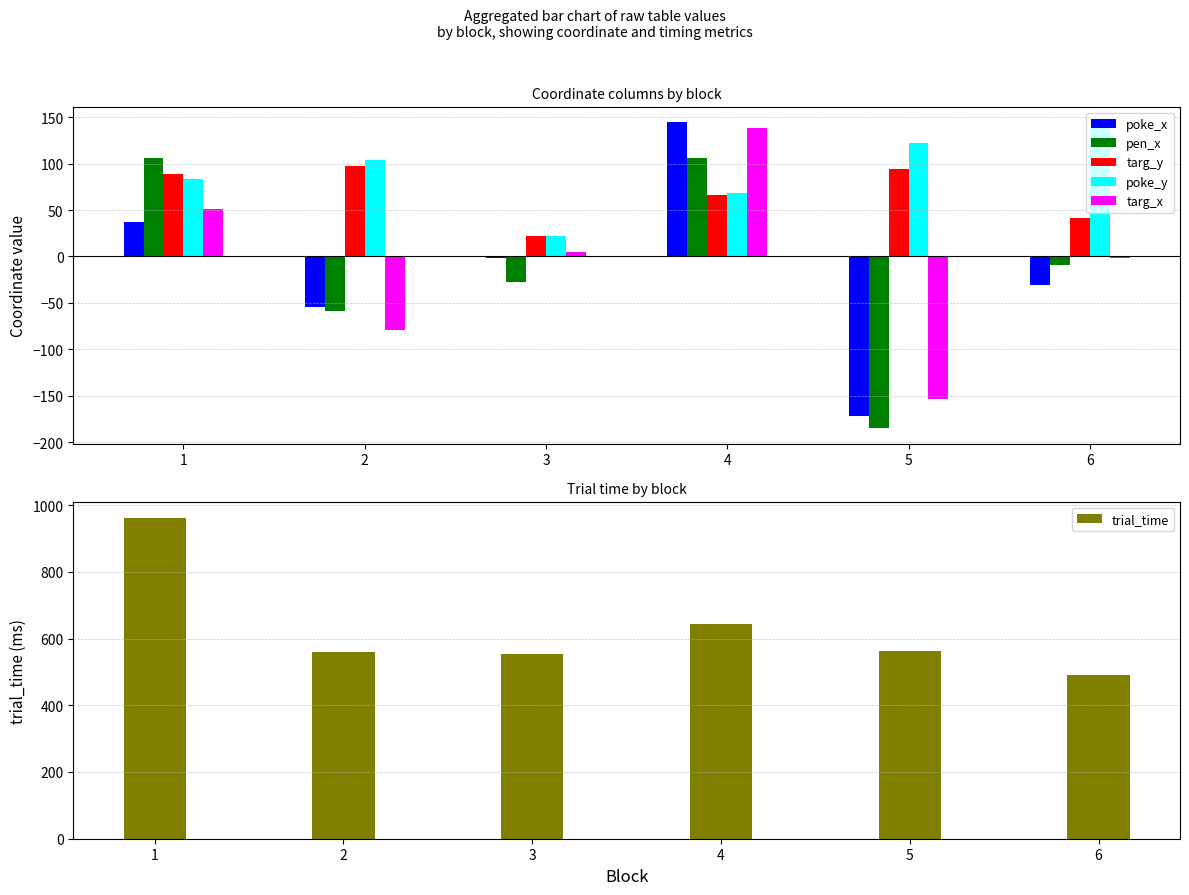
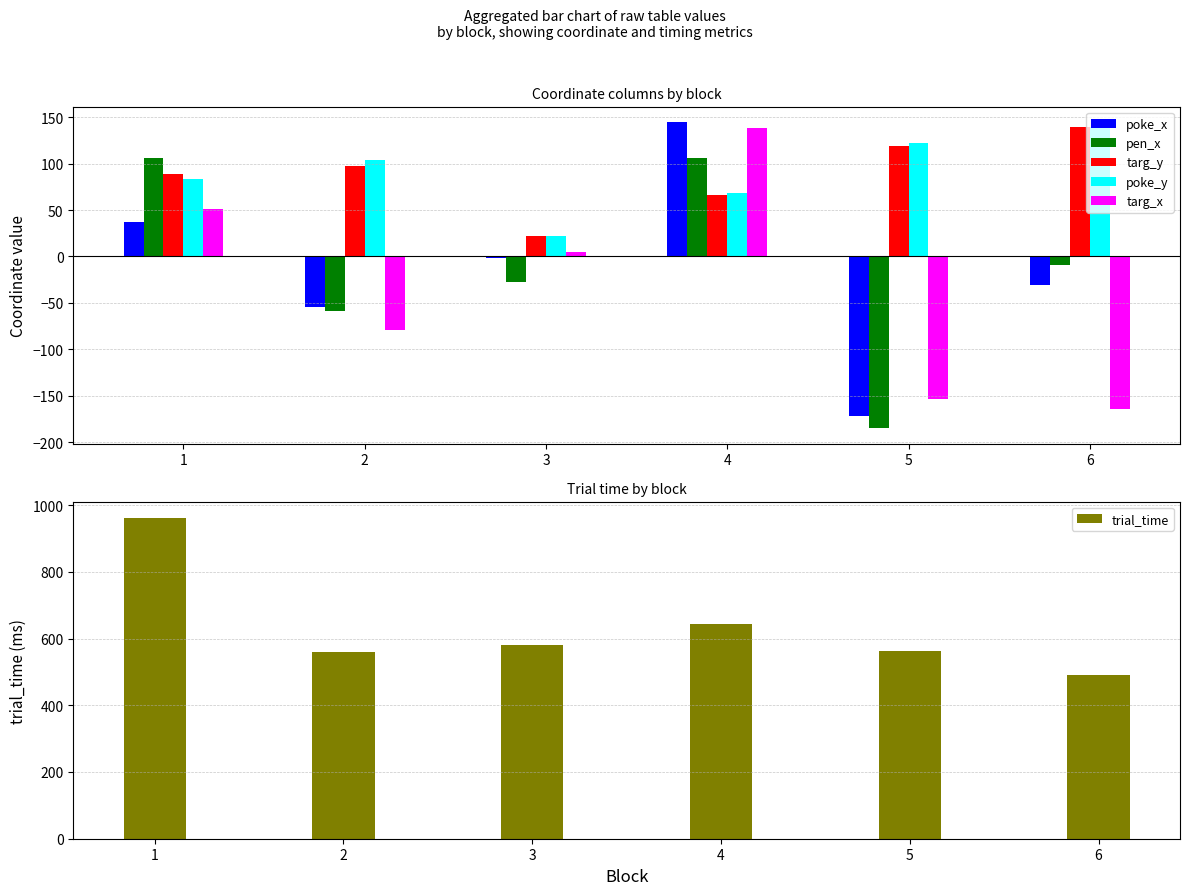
Coordinate columns by block, targ_y, 5: 90 -> 120
Coordinate columns by block, targ_y, 6: 40 -> 140
Coordinate columns by block, targ_x, 6: 0 -> -160
Trial time by block, 3: 560 -> 580
